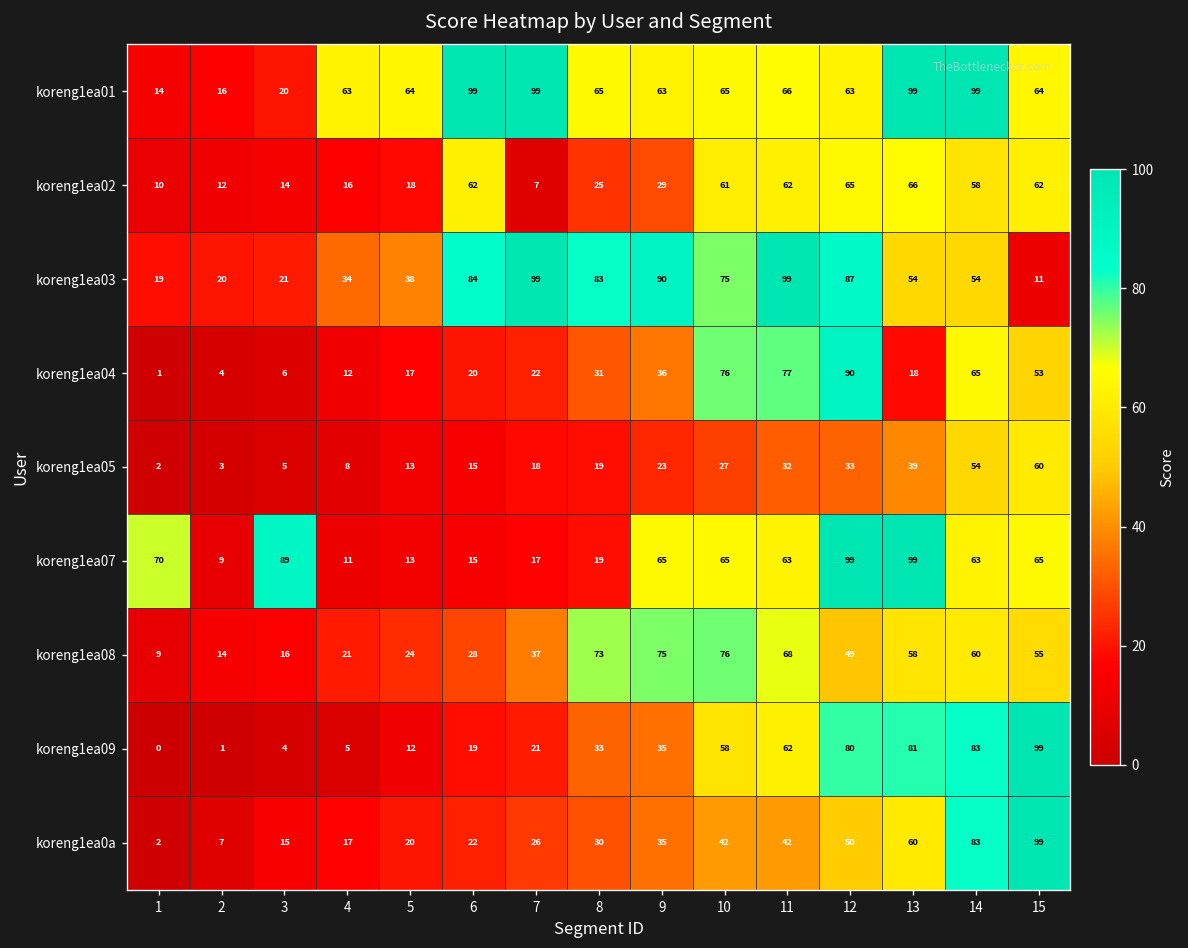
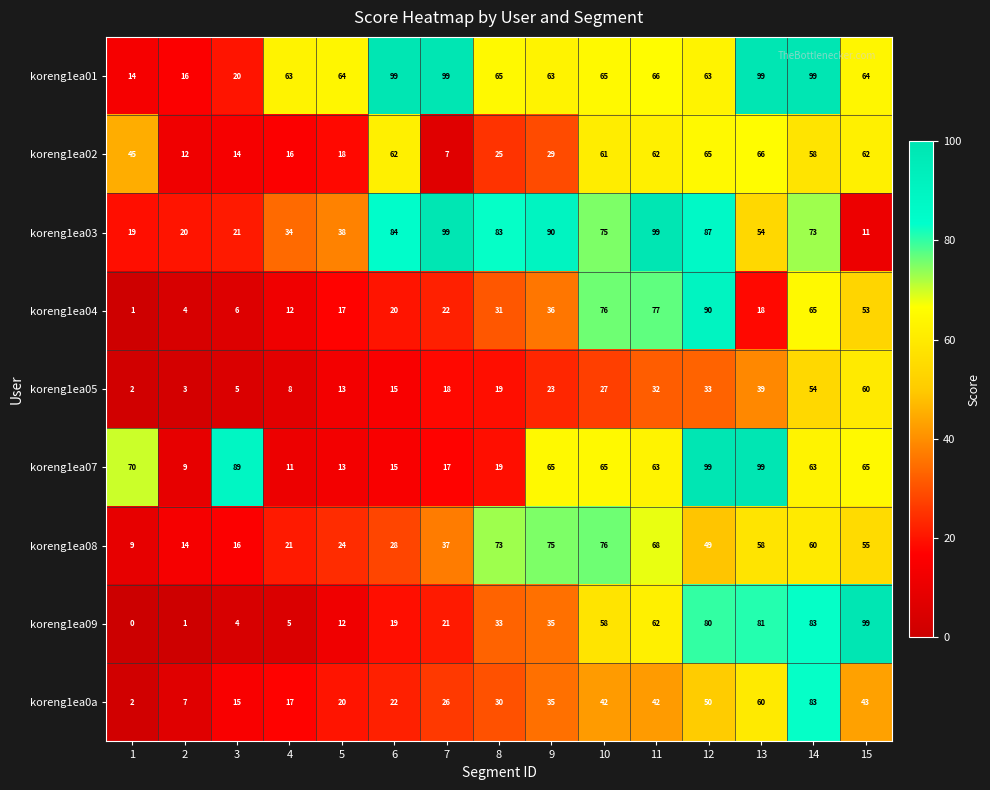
koreng1ea02, 1: 10 -> 45
koreng1ea03, 14: 54 -> 73
koreng1ea0a, 15: 99 -> 43
